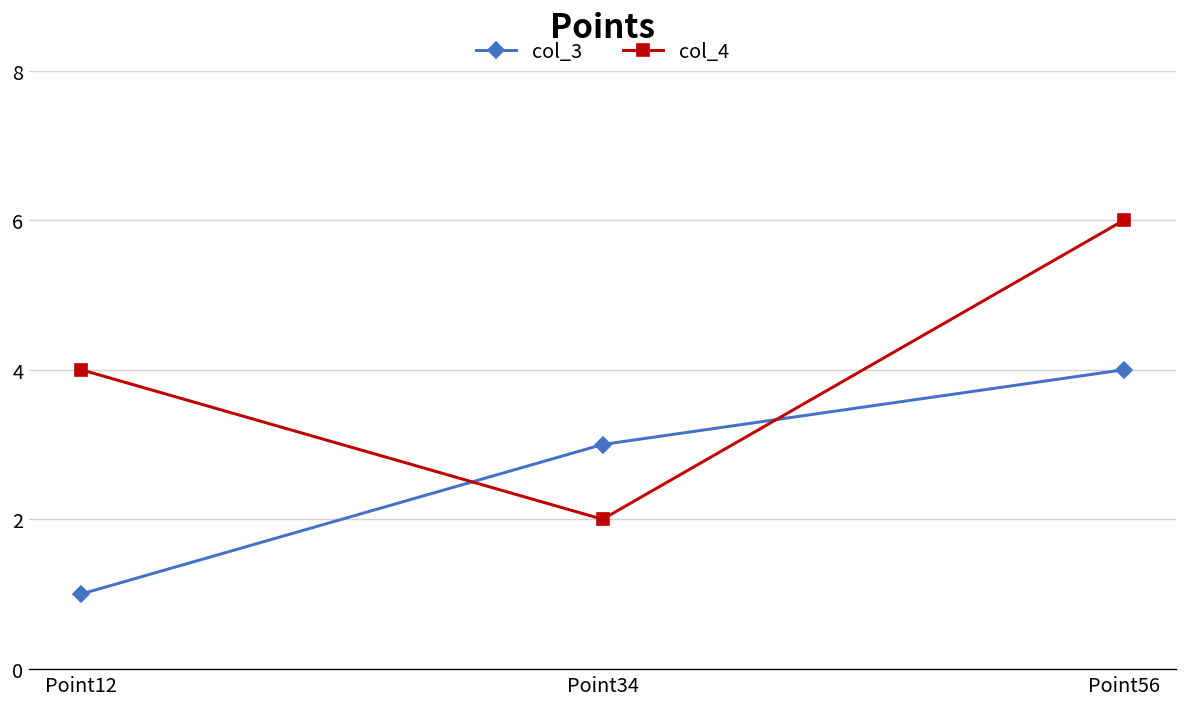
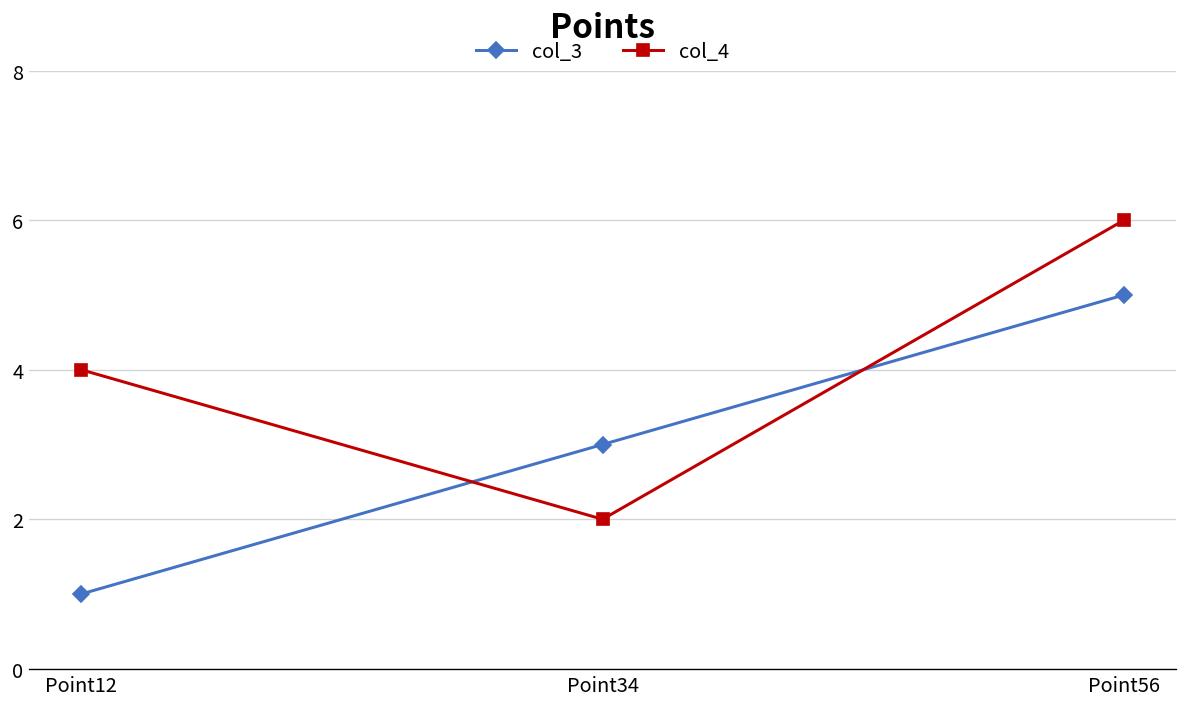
col_3, Point56: 4 -> 5
